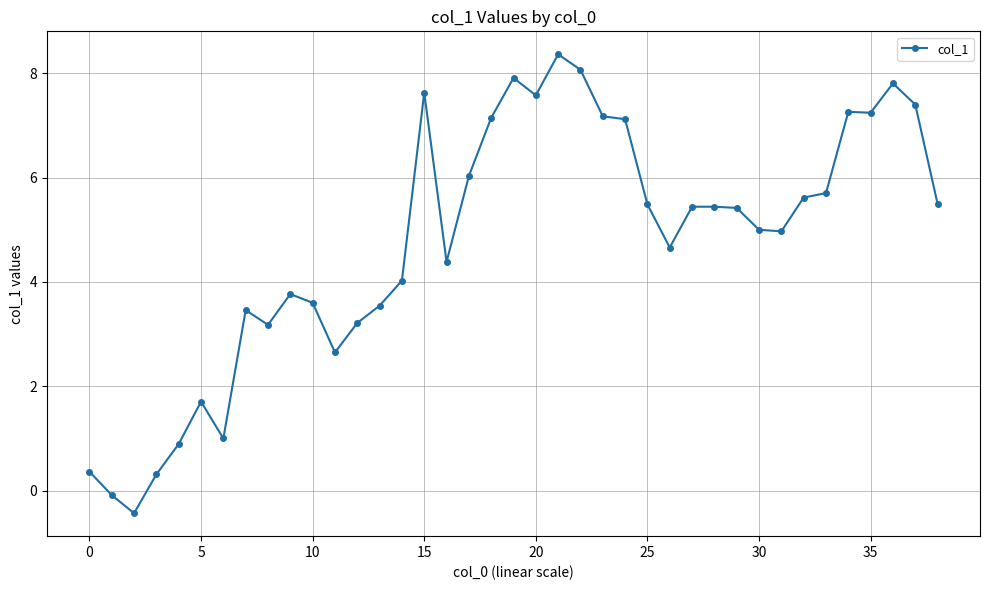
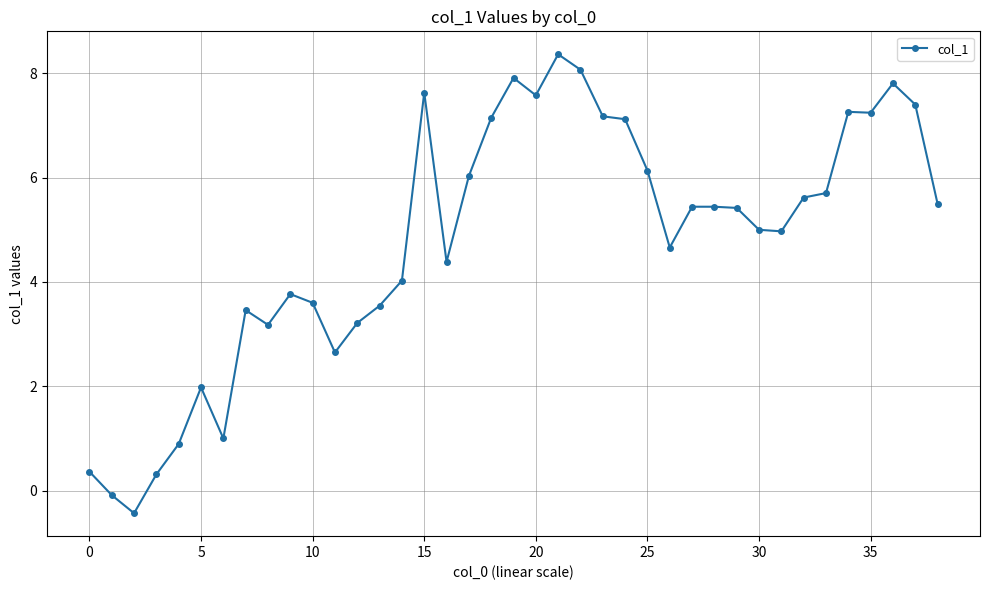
5: 1.7 -> 2.0
25: 5.5 -> 6.1
